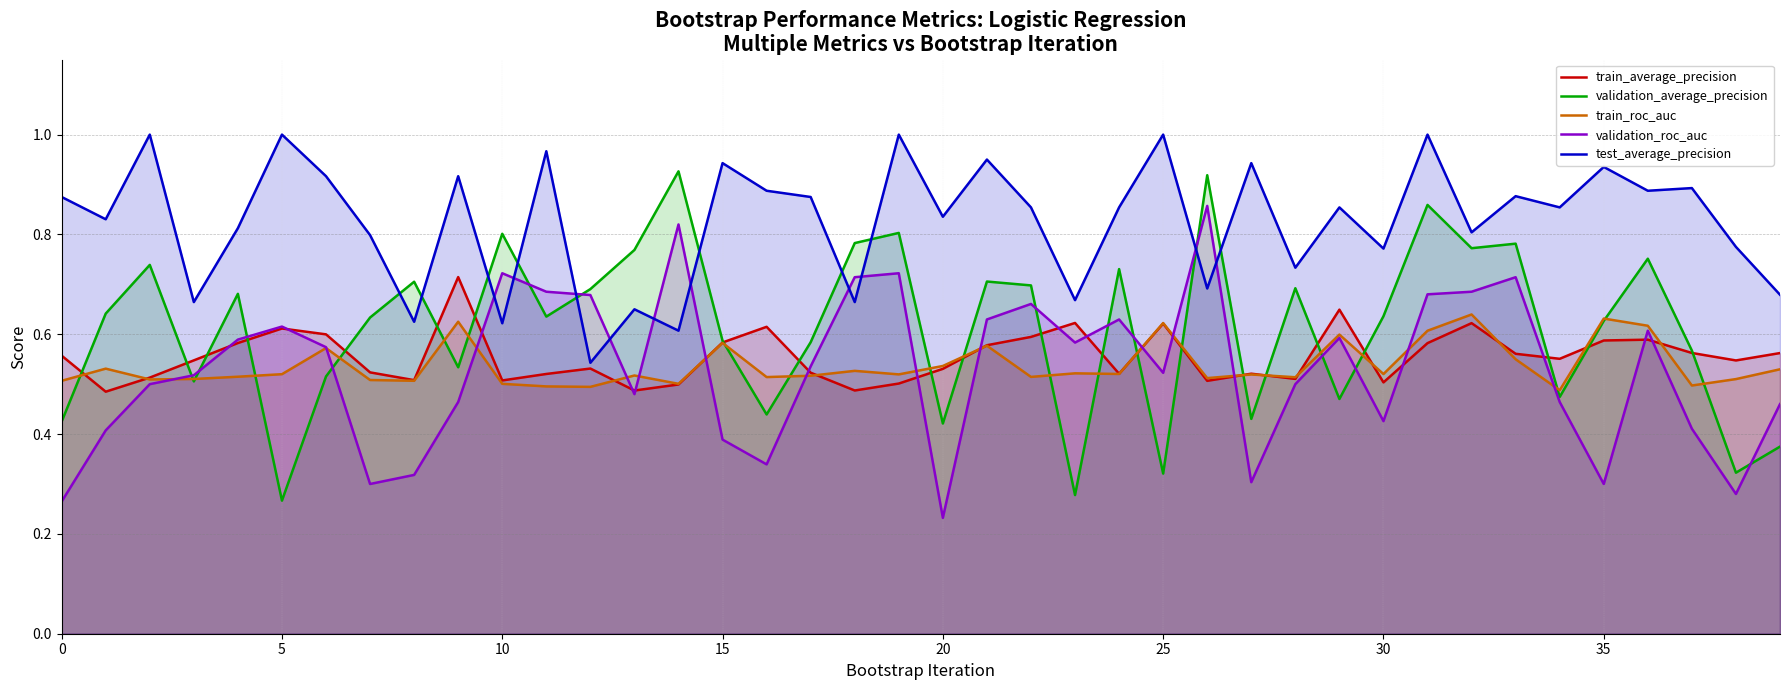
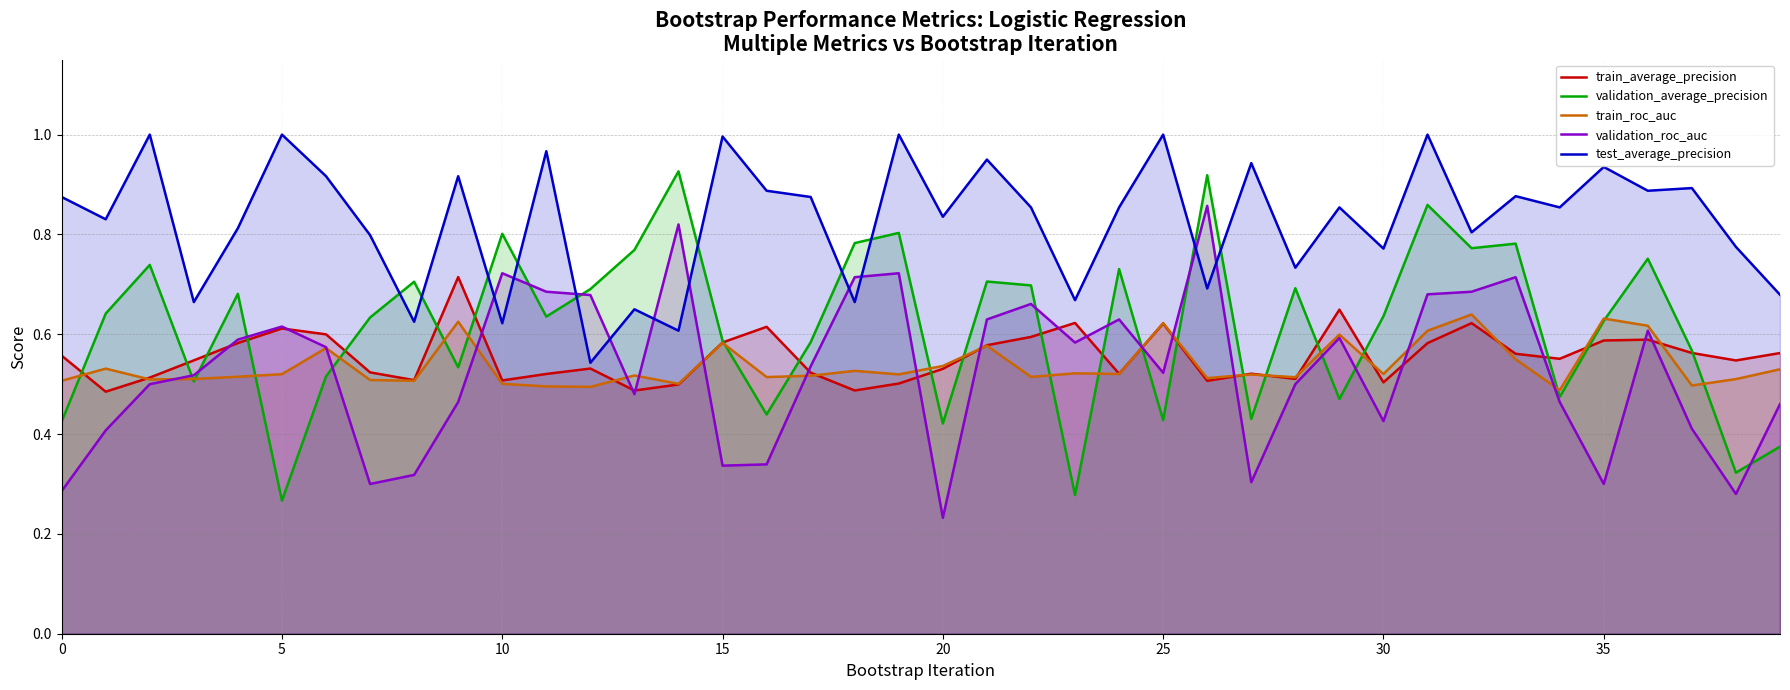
validation_roc_auc, 0: 0.26 -> 0.29
validation_roc_auc, 15: 0.39 -> 0.34
test_average_precision, 15: 0.94 -> 1.00
validation_average_precision, 25: 0.32 -> 0.43
